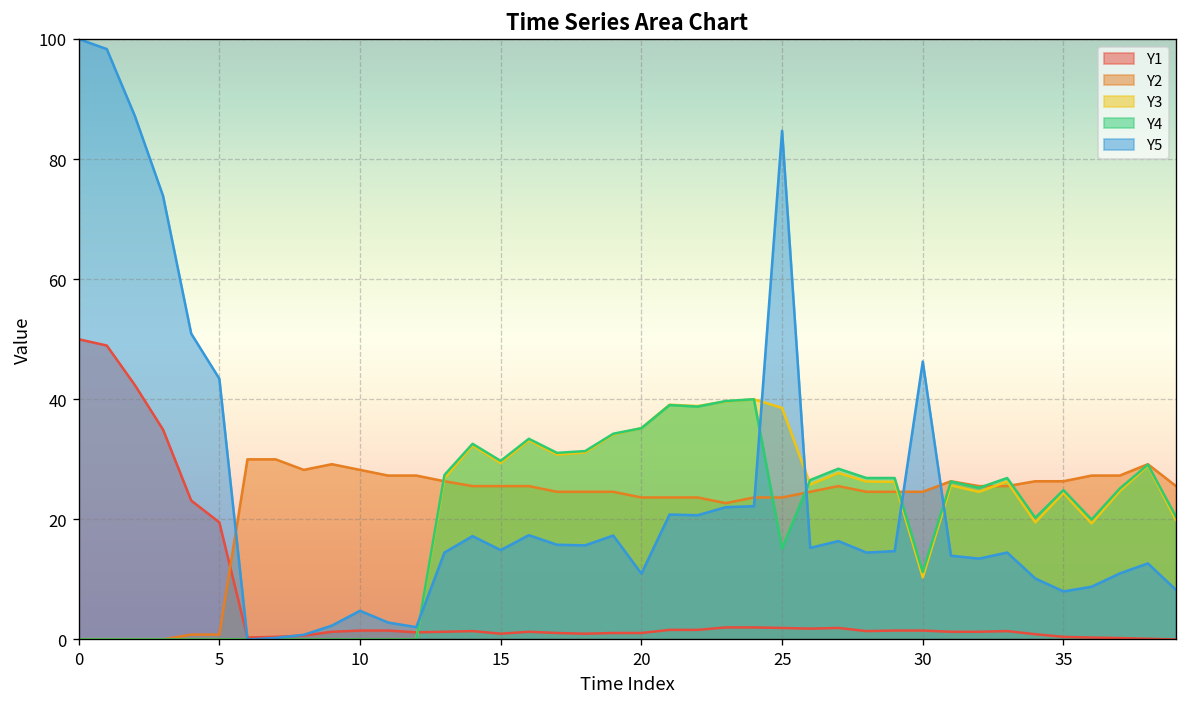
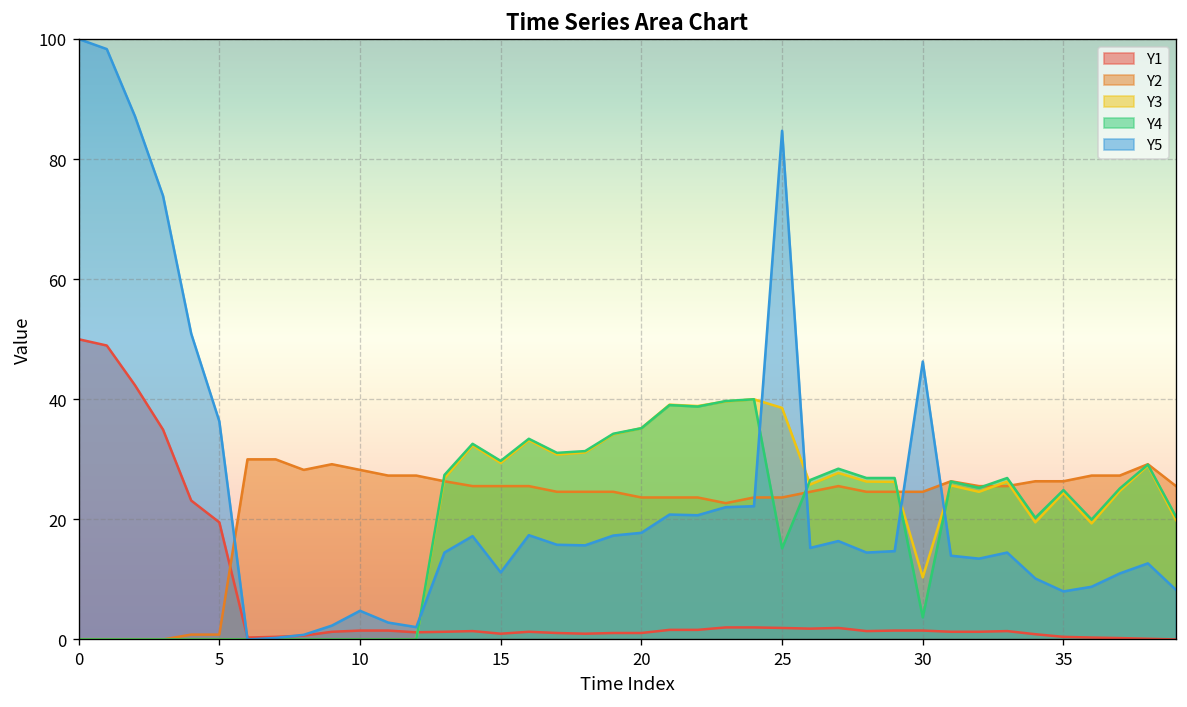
Y5, 5: 43 -> 36
Y5, 15: 15 -> 11
Y5, 20: 11 -> 18
Y4, 30: 11 -> 4
